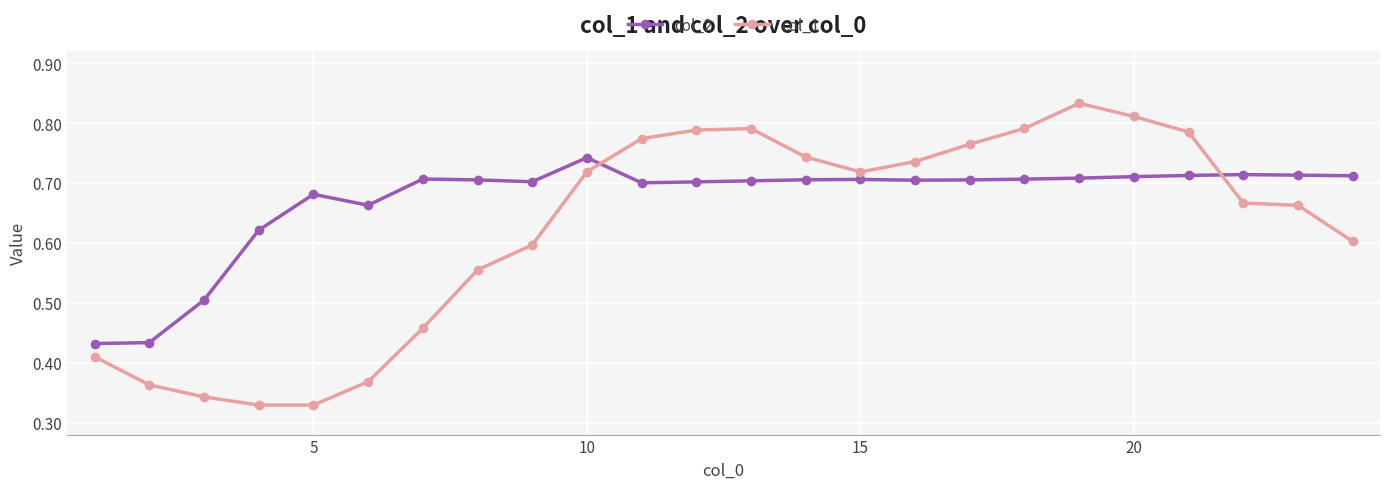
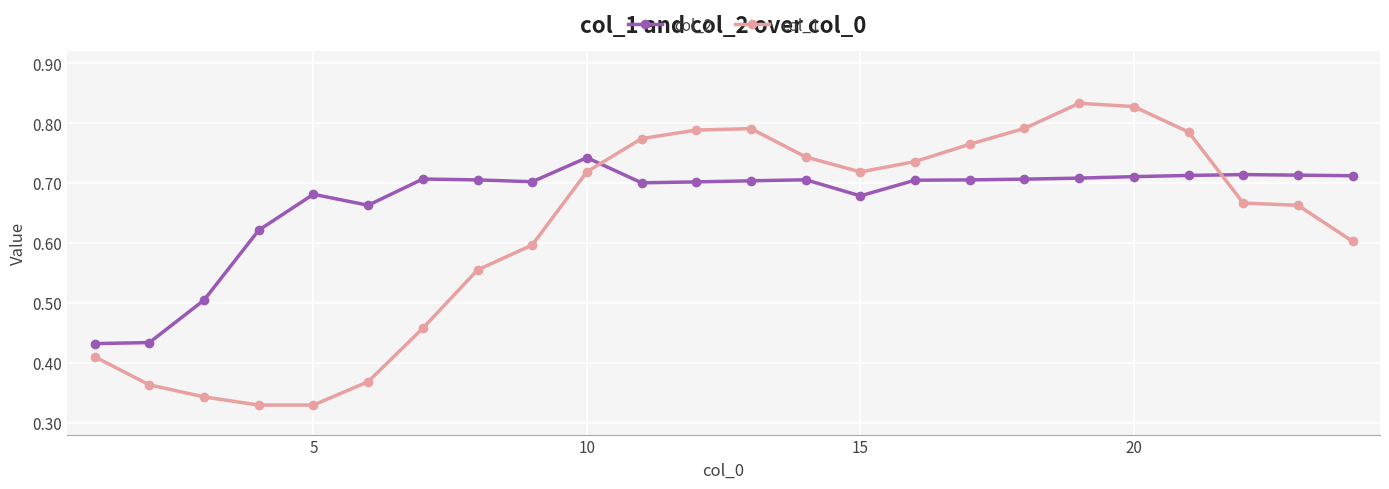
col_2, 15: 0.71 -> 0.68
col_1, 20: 0.81 -> 0.83
